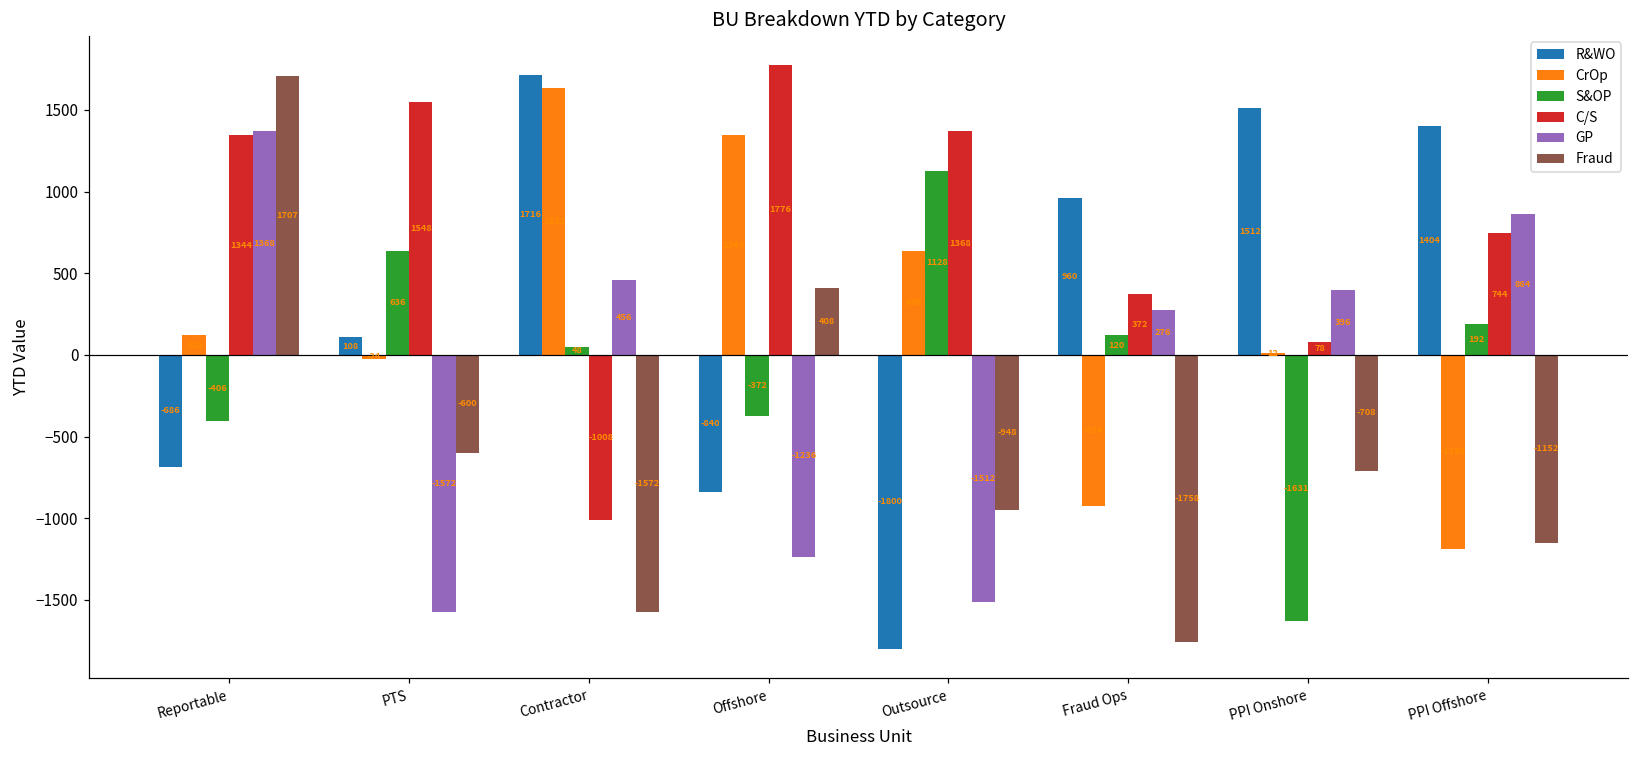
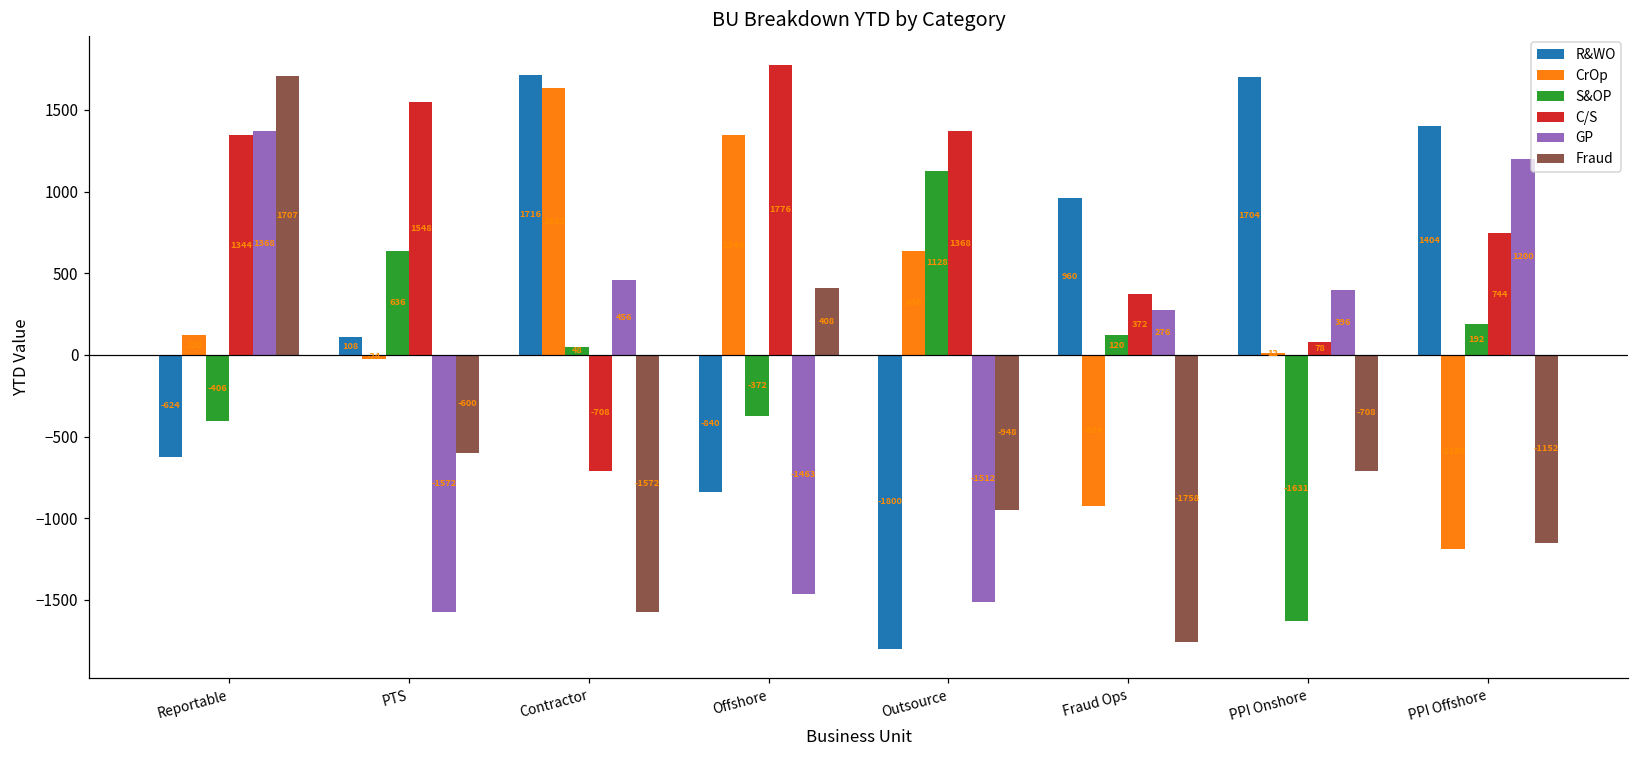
R&WO, Reportable: -686 -> -624
C/S, Contractor: -1008 -> -708
GP, Offshore: -1236 -> -1463
R&WO, PPI Onshore: 1512 -> 1704
GP, PPI Offshore: 864 -> 1200
